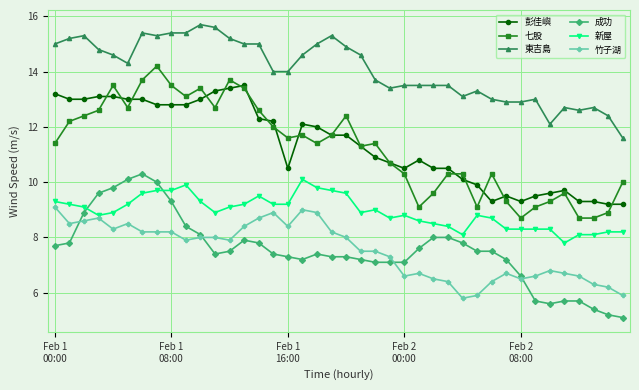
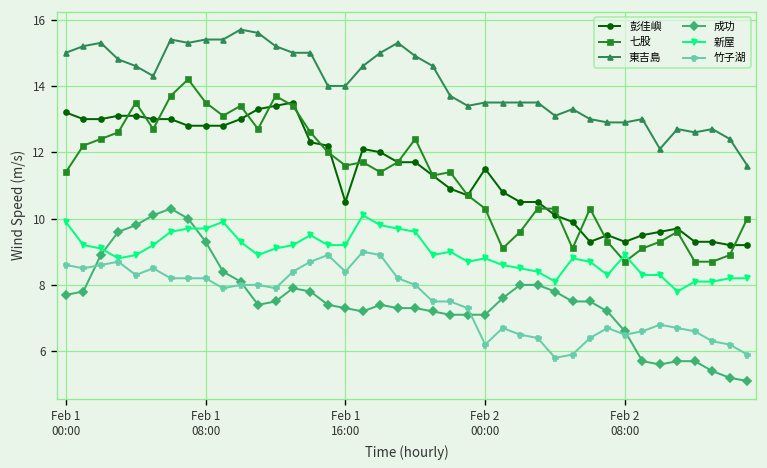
新屋, Feb 1 00:00: 9.3 -> 9.9
竹子湖, Feb 1 00:00: 9.1 -> 8.6
彭佳嶼, Feb 2 00:00: 10.5 -> 11.5
竹子湖, Feb 2 00:00: 6.6 -> 6.2
新屋, Feb 2 08:00: 8.3 -> 8.9
